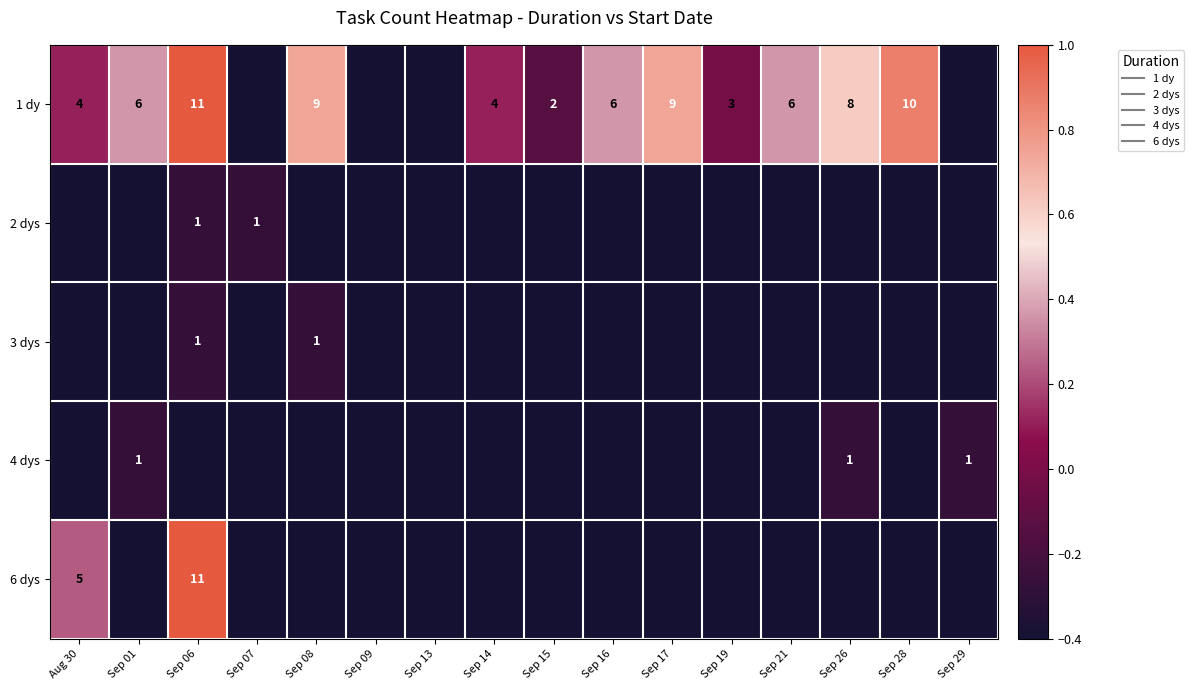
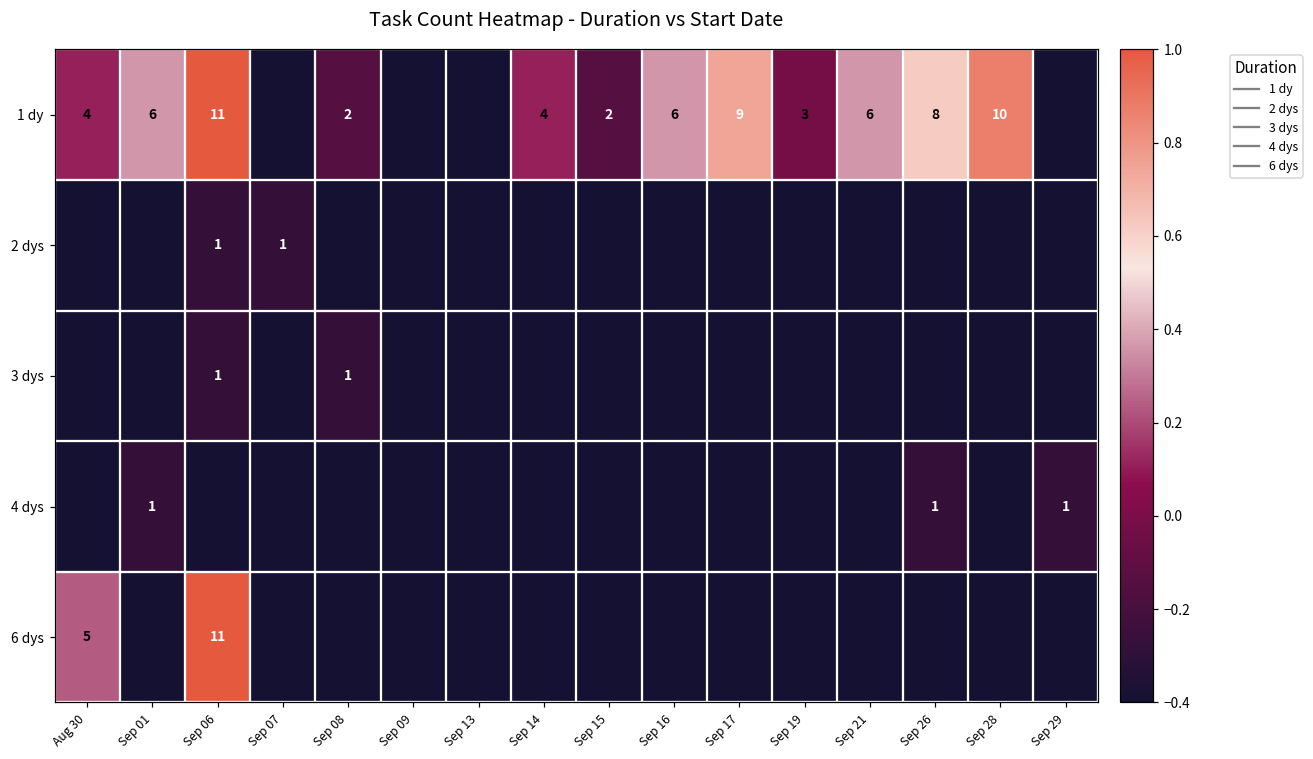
1 dy, Sep 08: 9 -> 2
